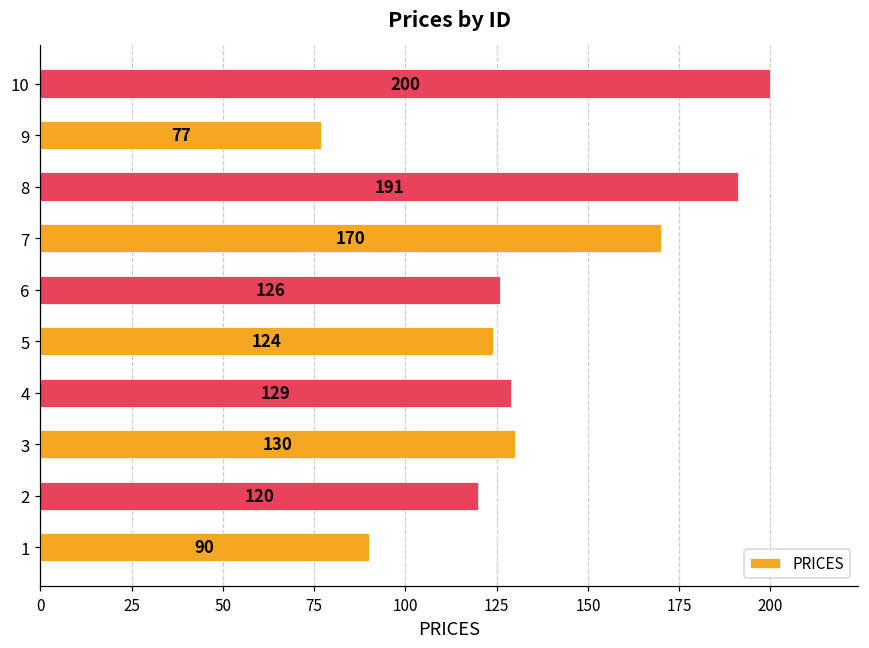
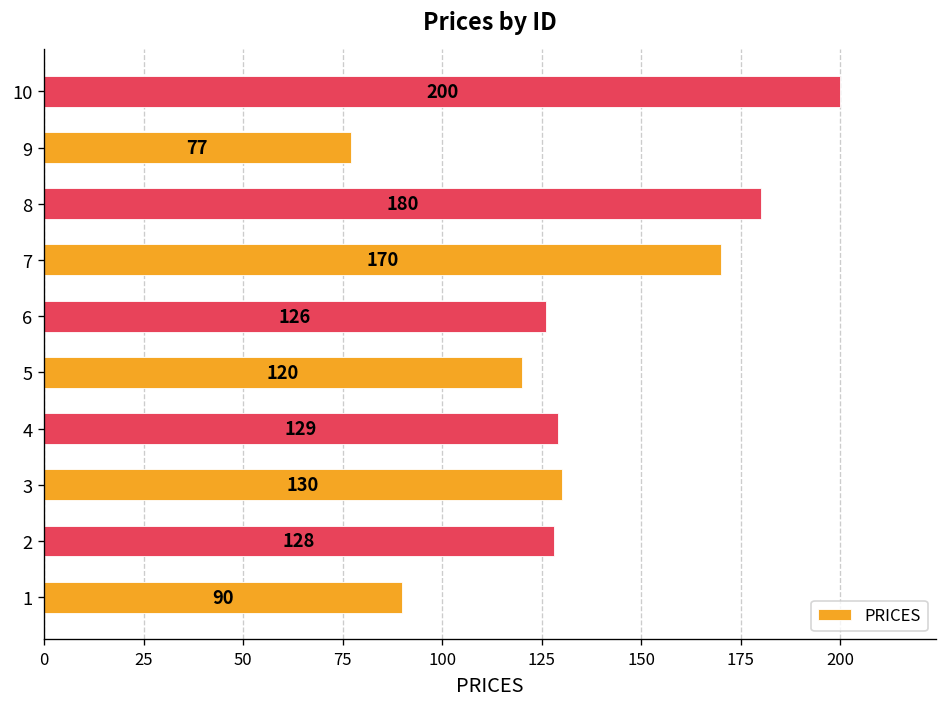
8: 191 -> 180
5: 124 -> 120
2: 120 -> 128
